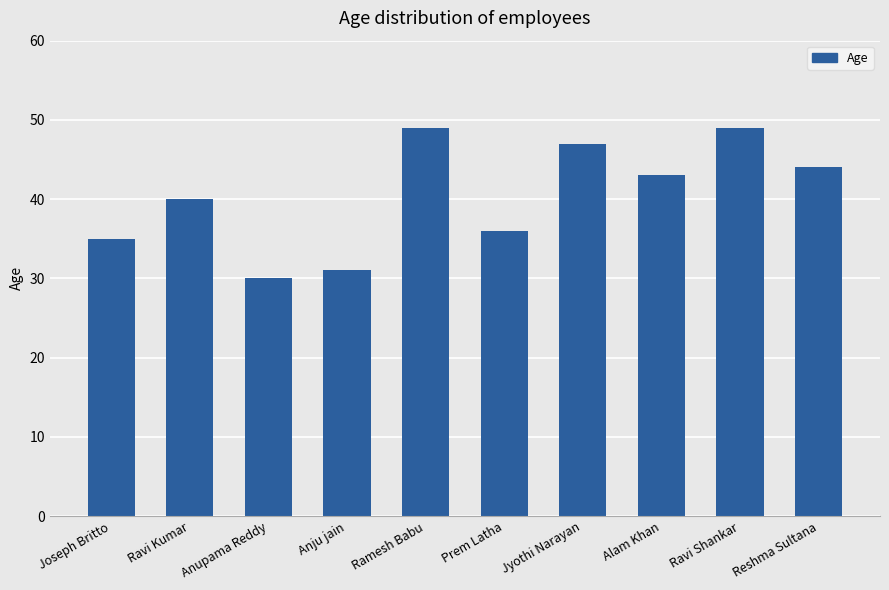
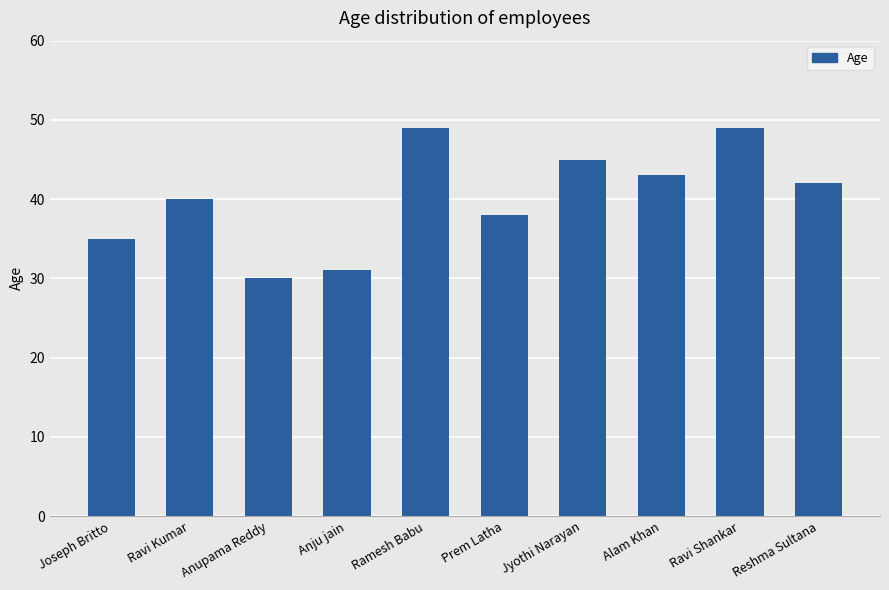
Prem Latha: 36 -> 38
Jyothi Narayan: 47 -> 45
Reshma Sultana: 44 -> 42
